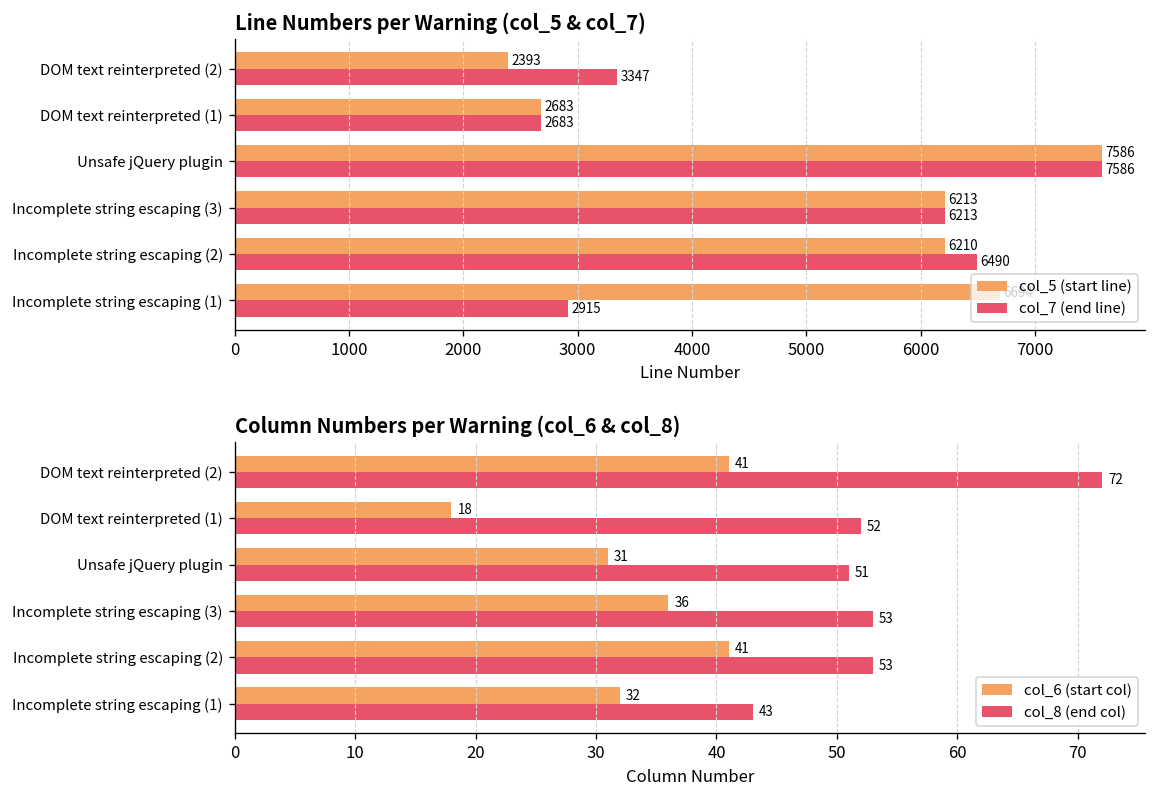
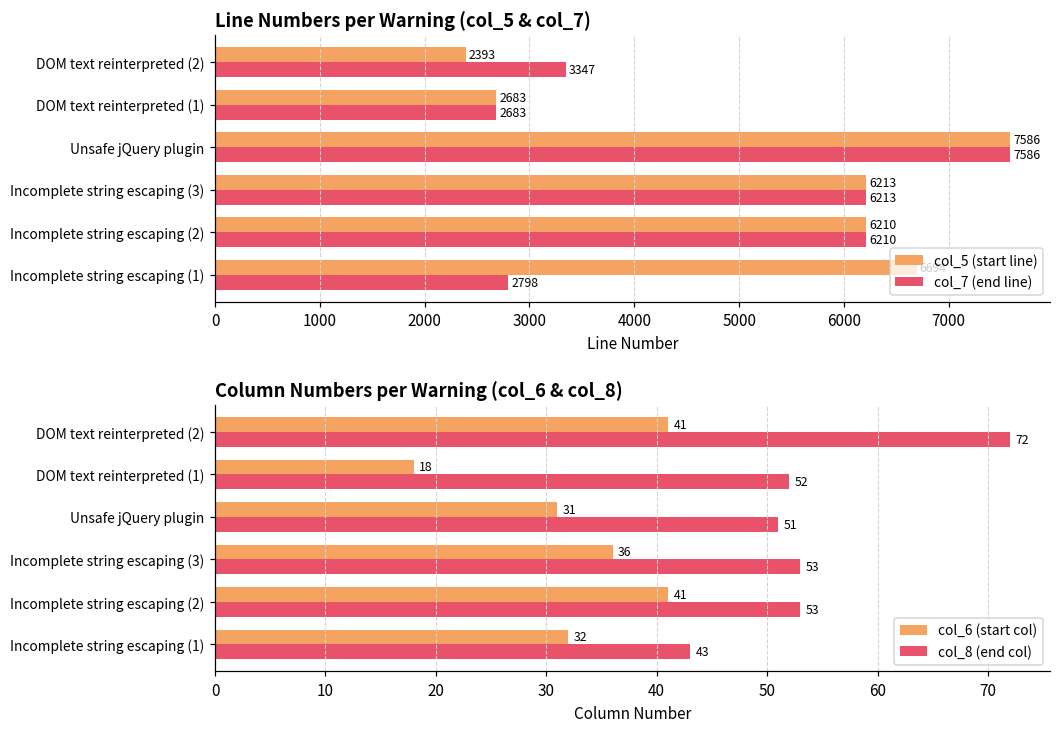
Line Numbers per Warning (col_5 & col_7), col_7 (end line), Incomplete string escaping (2): 6490 -> 6210
Line Numbers per Warning (col_5 & col_7), col_7 (end line), Incomplete string escaping (1): 2915 -> 2798
